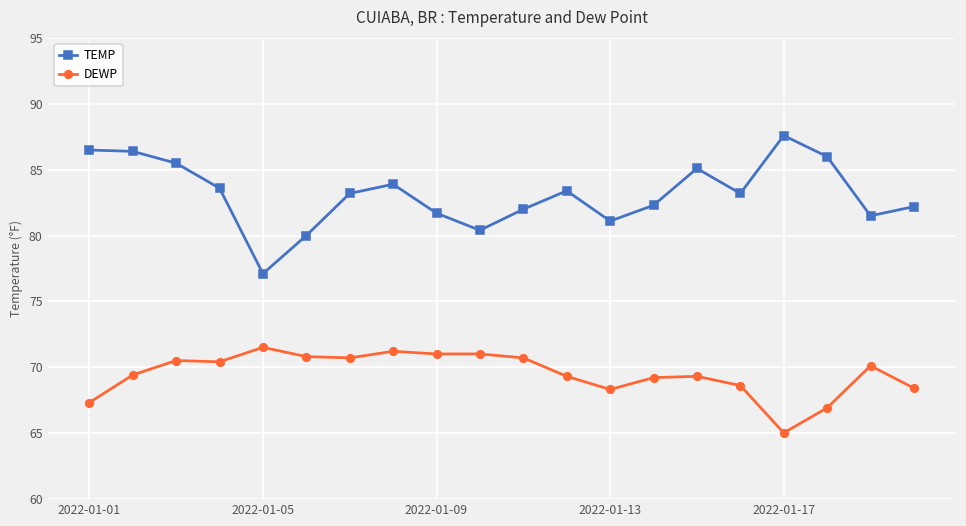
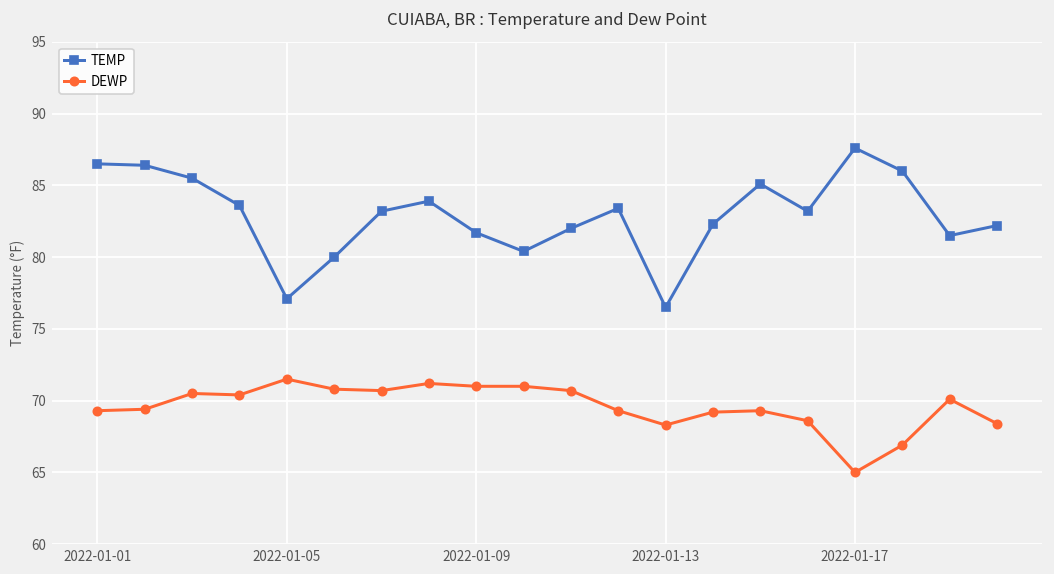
DEWP, 2022-01-01: 67.3 -> 69.3
TEMP, 2022-01-13: 81.1 -> 76.5
